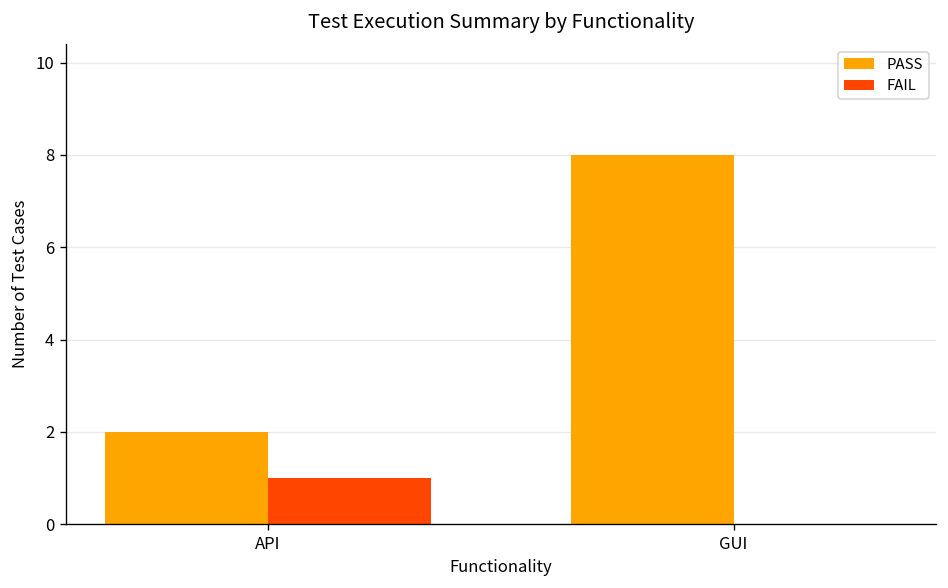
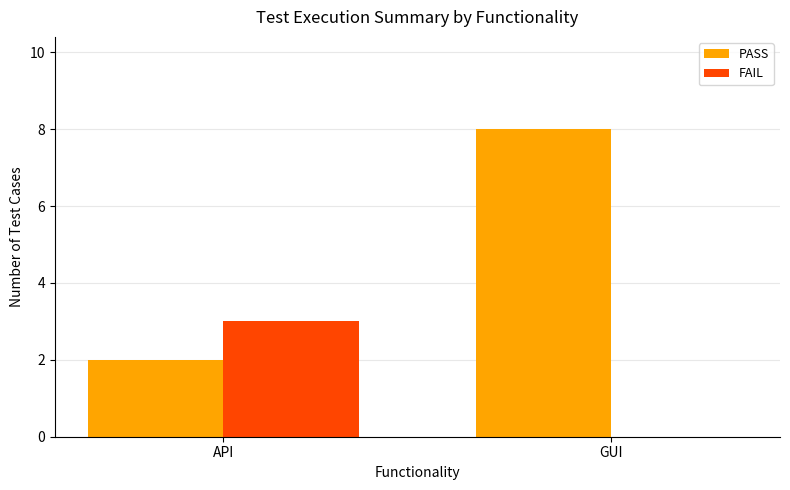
FAIL, API: 1 -> 3
